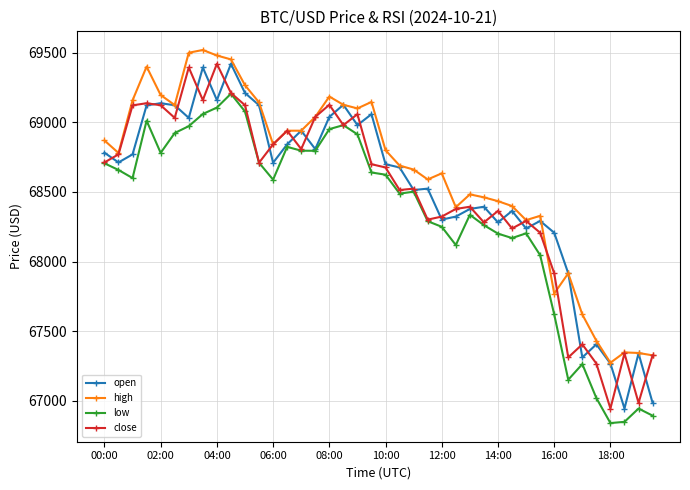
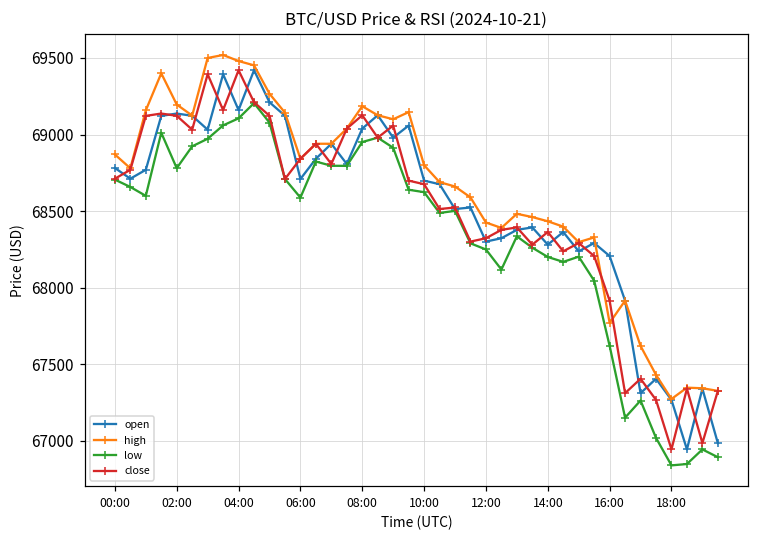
high, 12:00: 68630 -> 68430
